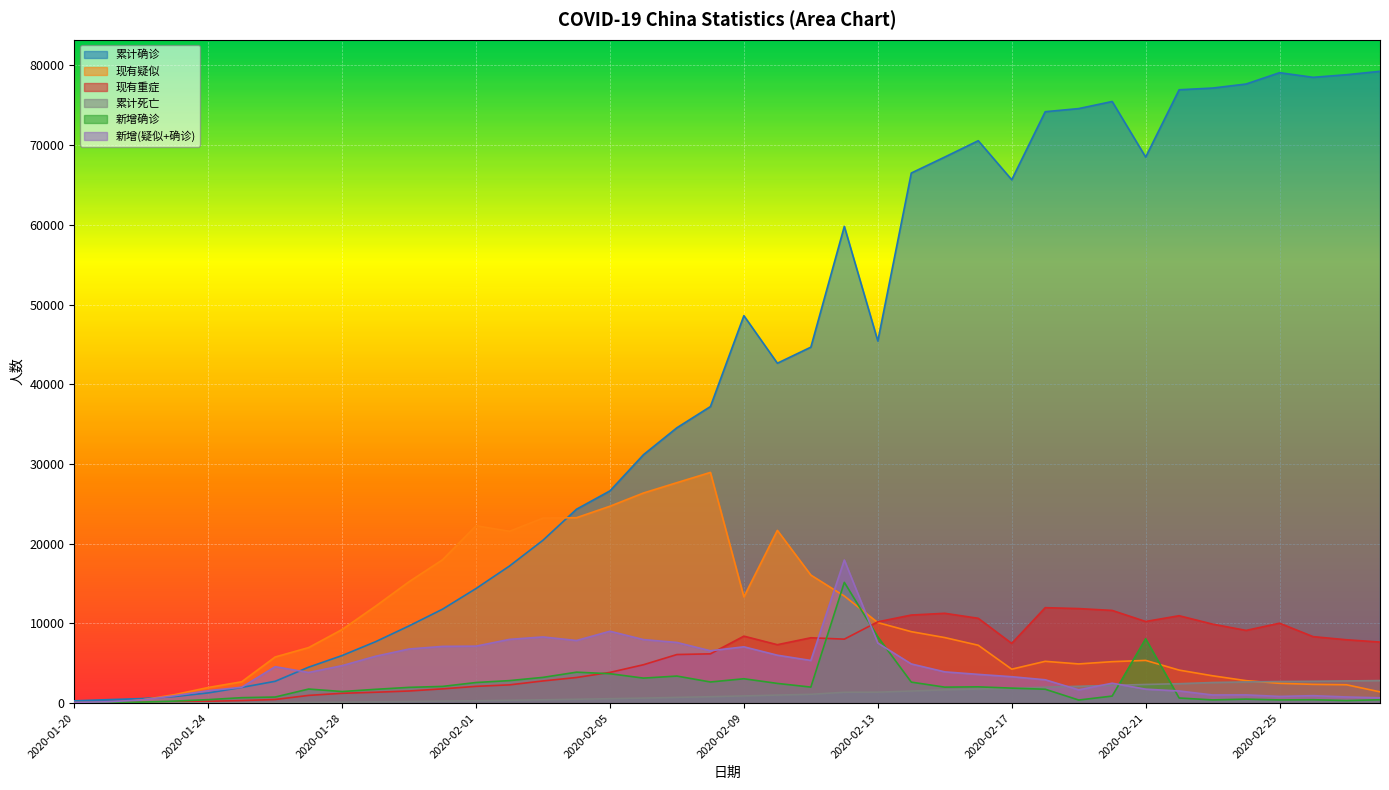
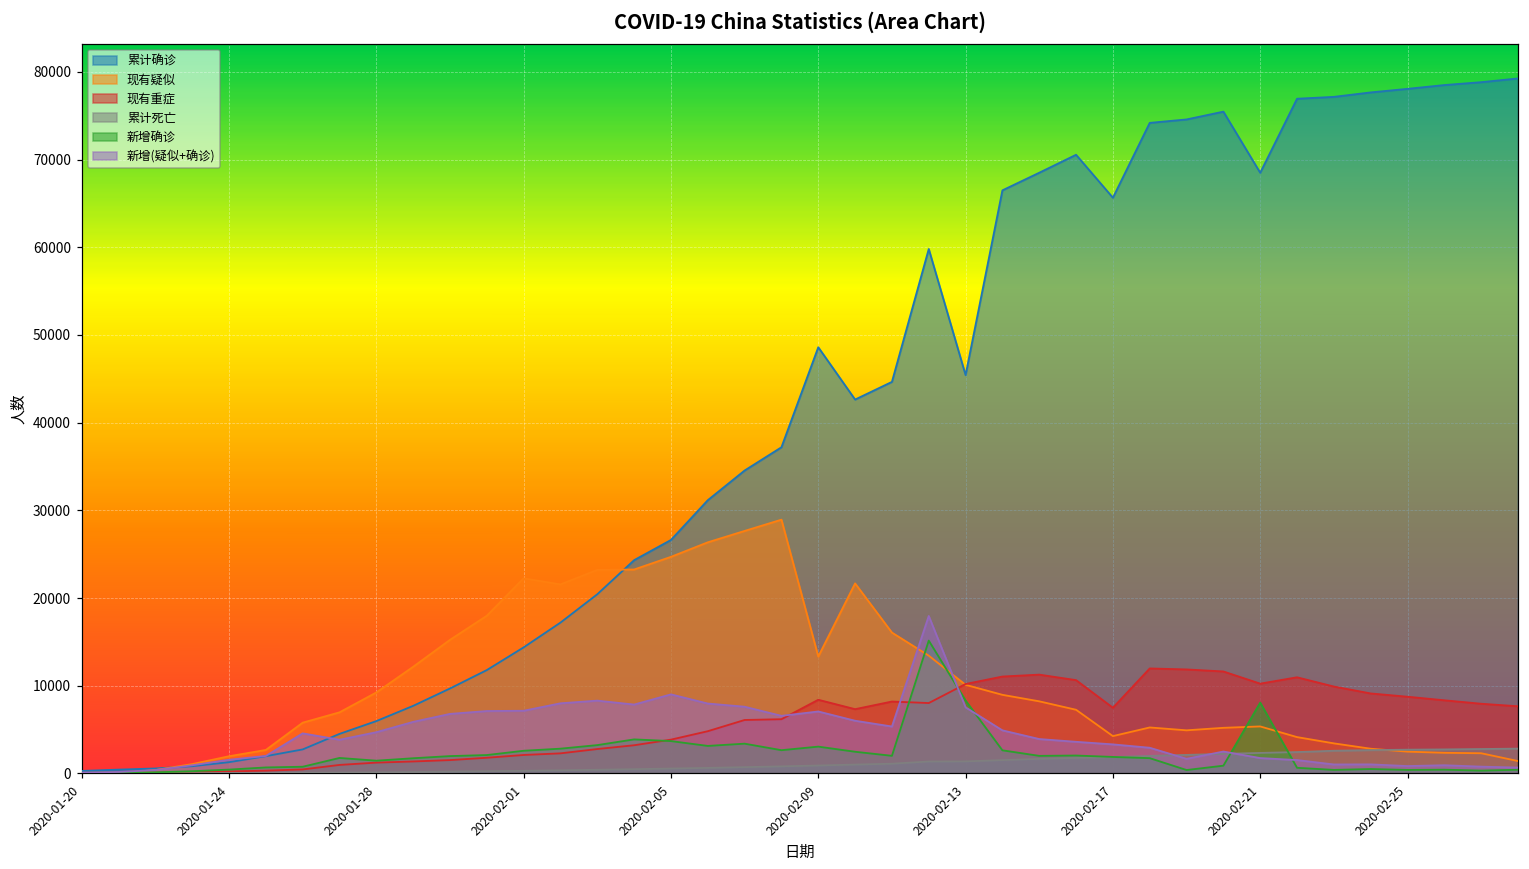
累计确诊, 2020-02-25: 79000 -> 78000
现有重症, 2020-02-25: 10000 -> 9000
